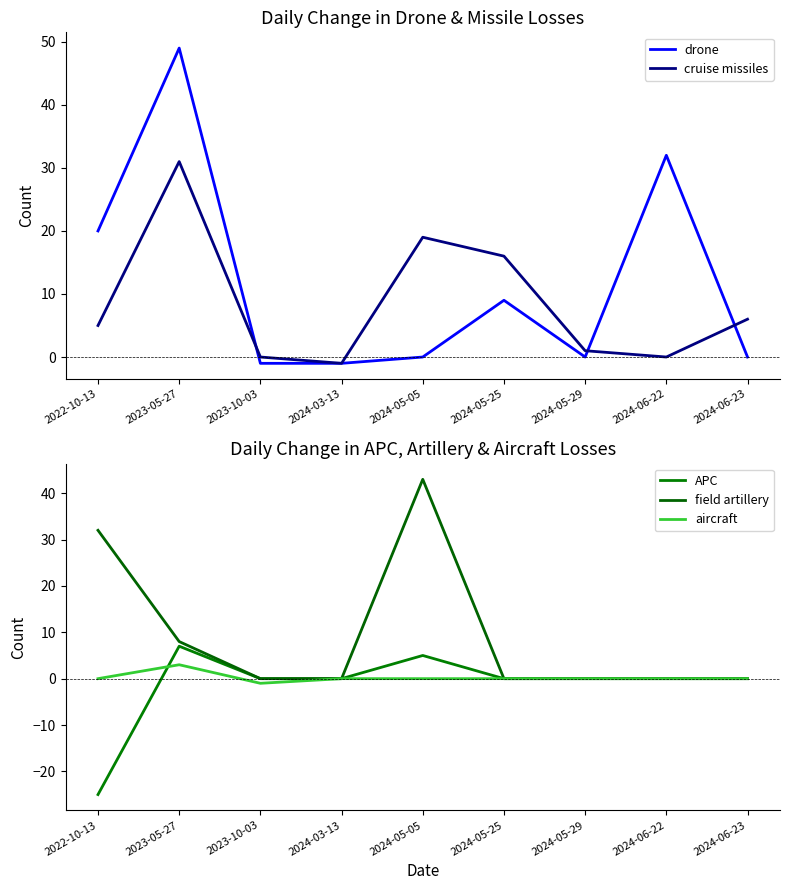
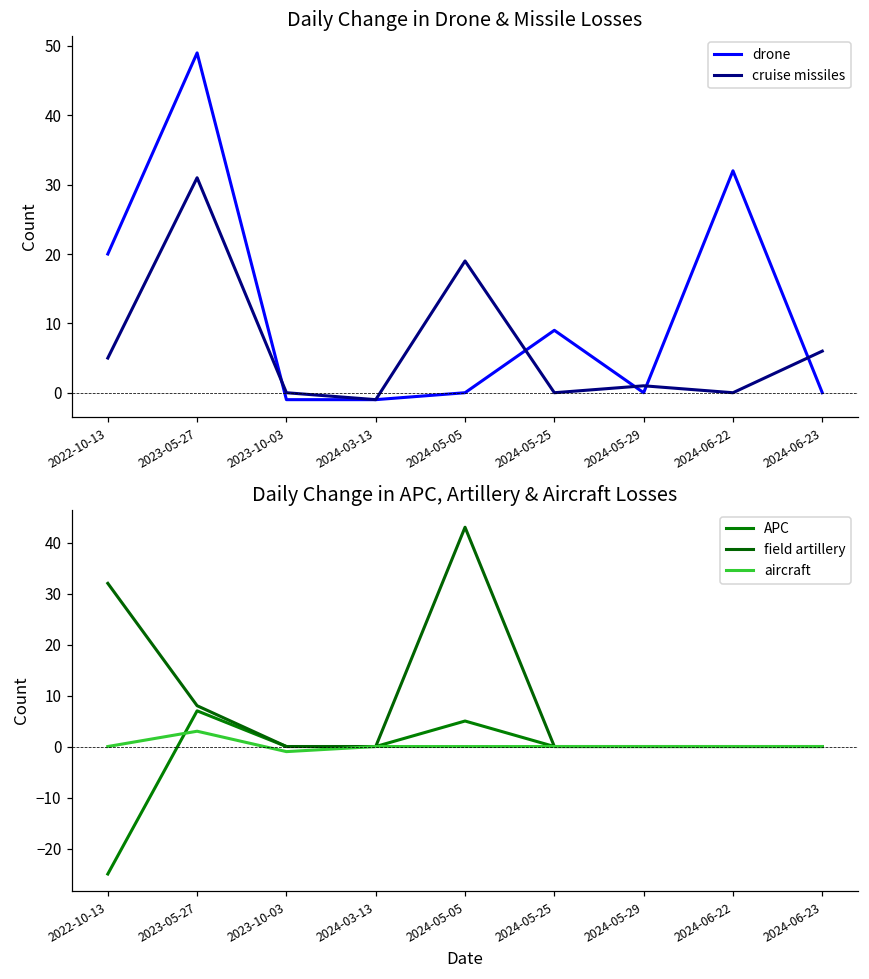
Daily Change in Drone & Missile Losses, cruise missiles, 2024-05-25: 16 -> 0
